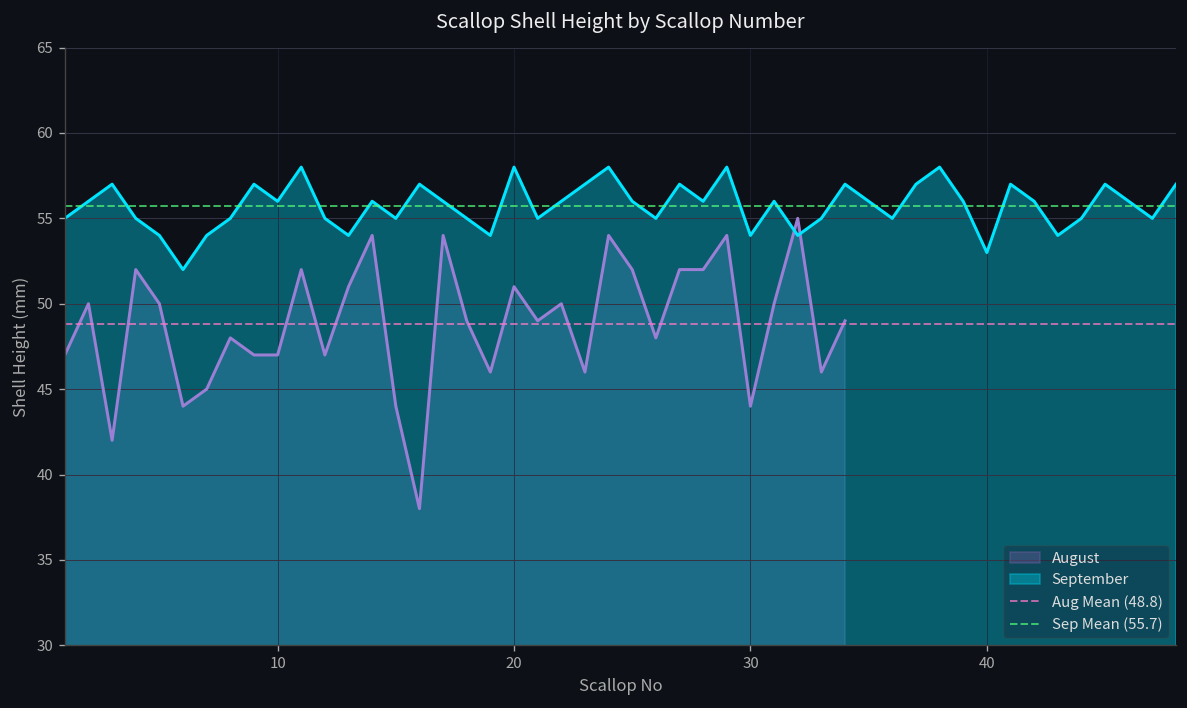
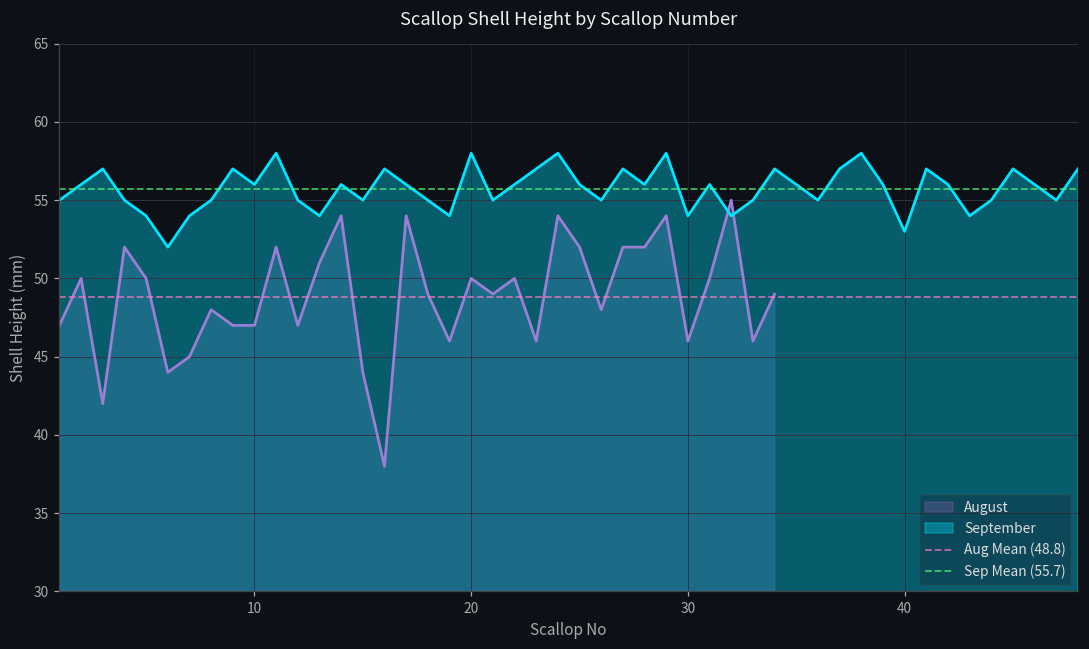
August, 20: 51 -> 50
August, 30: 44 -> 46
